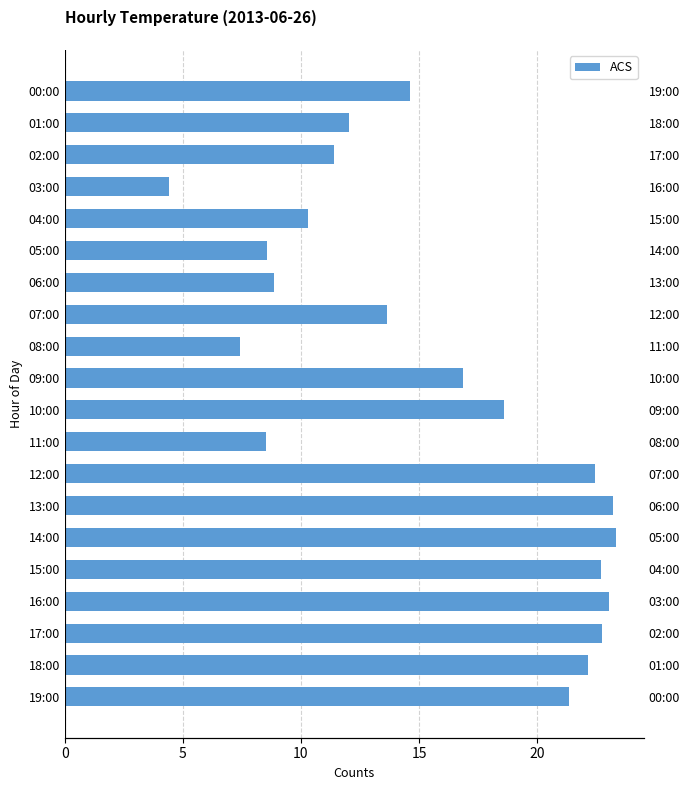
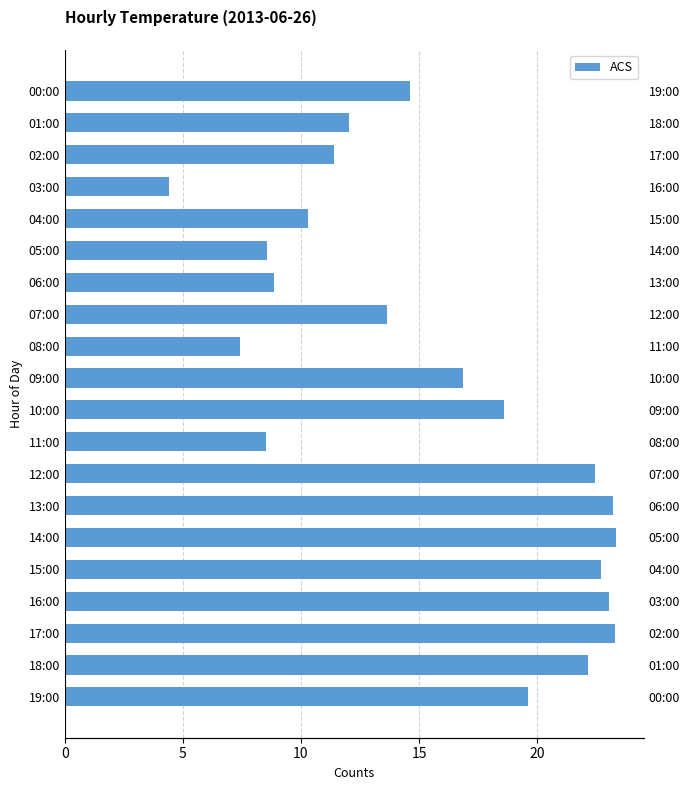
17:00: 22.8 -> 23.3
19:00: 21.4 -> 19.6
